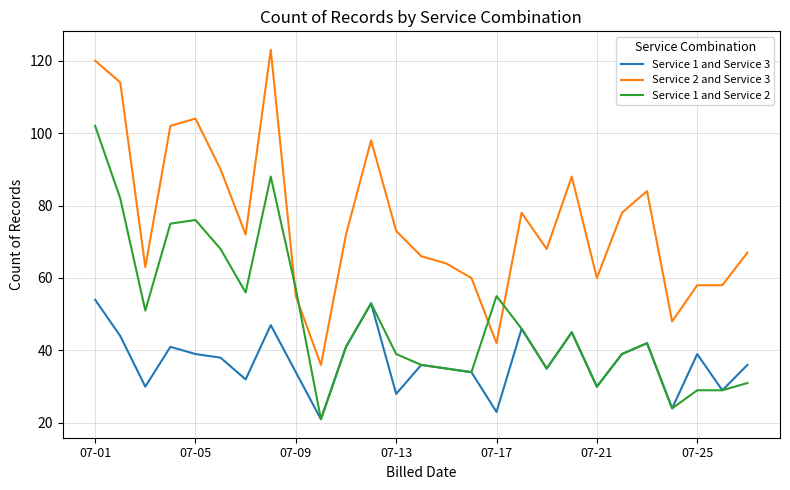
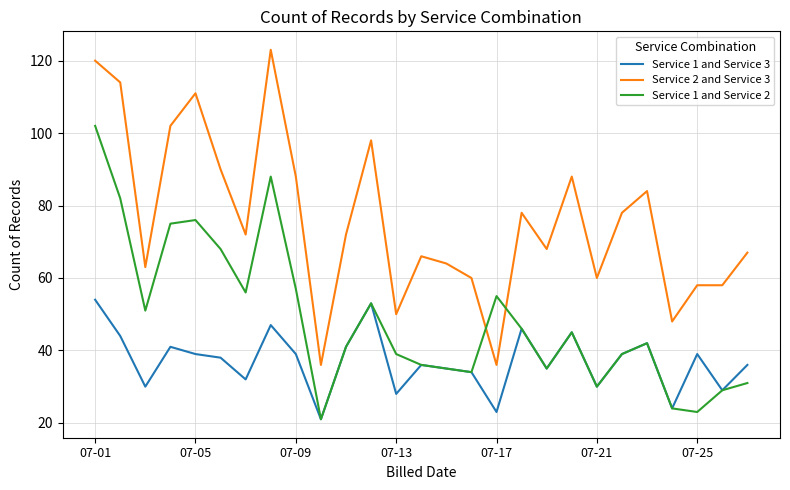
Service 2 and Service 3, 07-05: 104 -> 111
Service 1 and Service 3, 07-09: 34 -> 39
Service 2 and Service 3, 07-09: 55 -> 88
Service 2 and Service 3, 07-13: 73 -> 50
Service 2 and Service 3, 07-17: 42 -> 36
Service 1 and Service 2, 07-25: 29 -> 23
